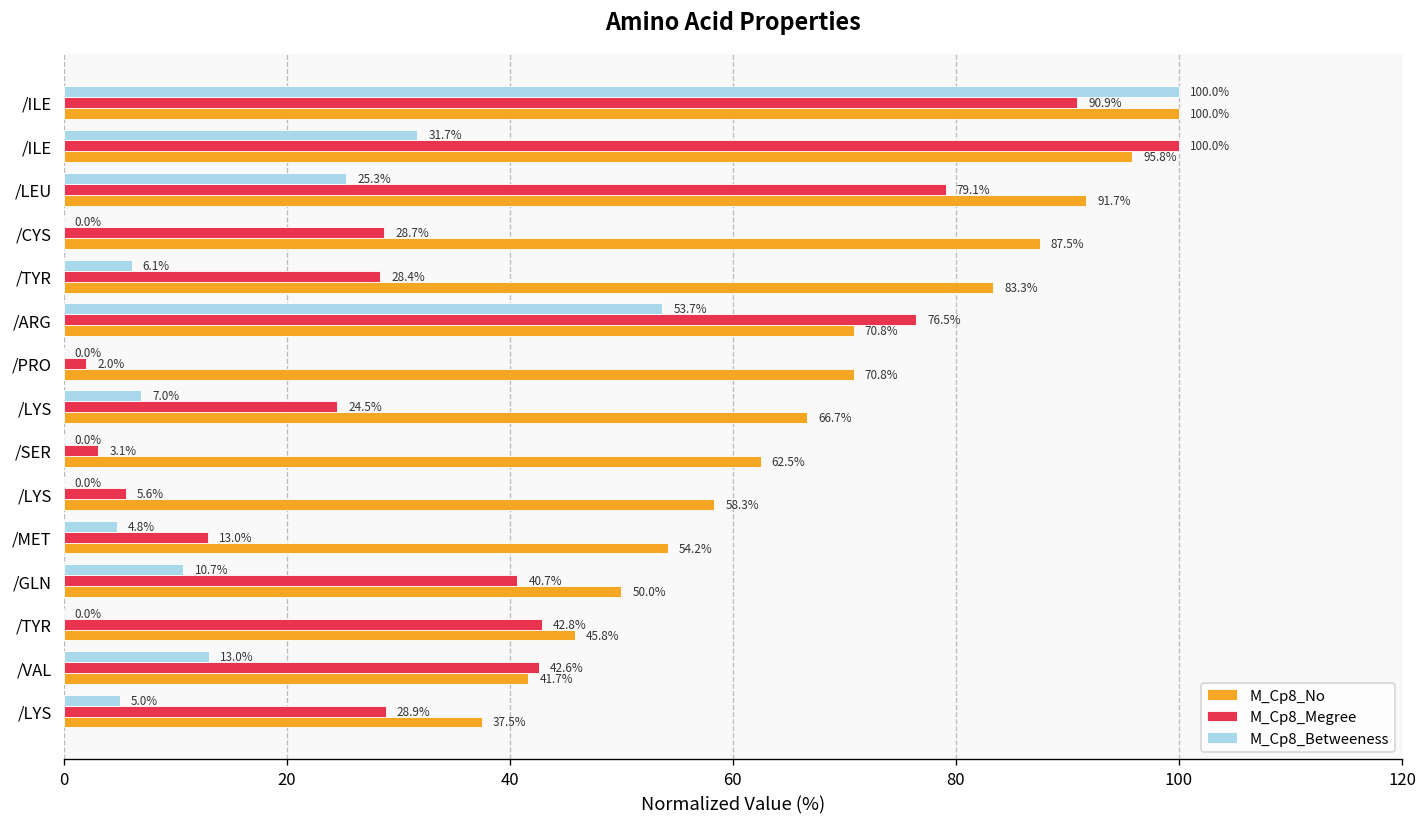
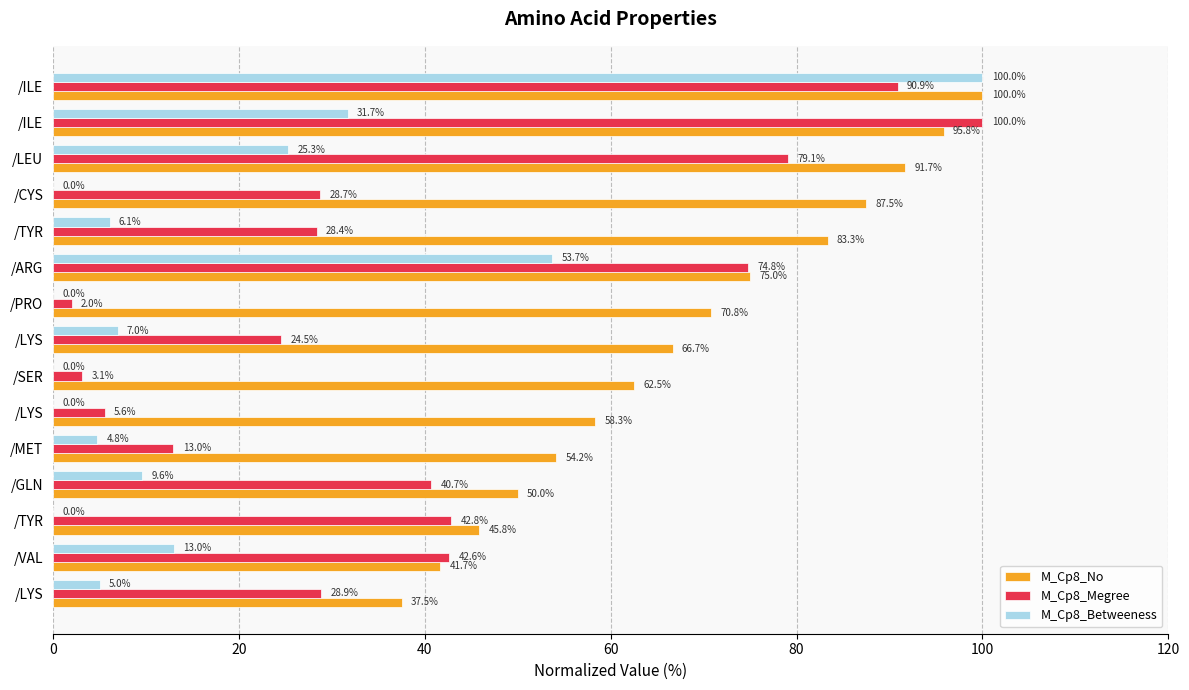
M_Cp8_Megree, /ARG: 76.5% -> 74.8%
M_Cp8_No, /ARG: 70.8% -> 75.0%
M_Cp8_Betweeness, /GLN: 10.7% -> 9.6%
